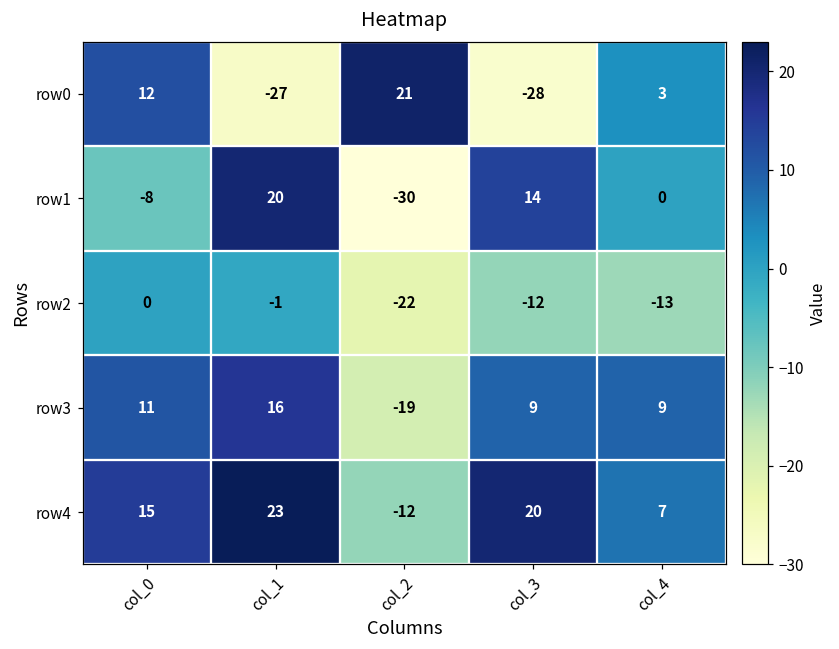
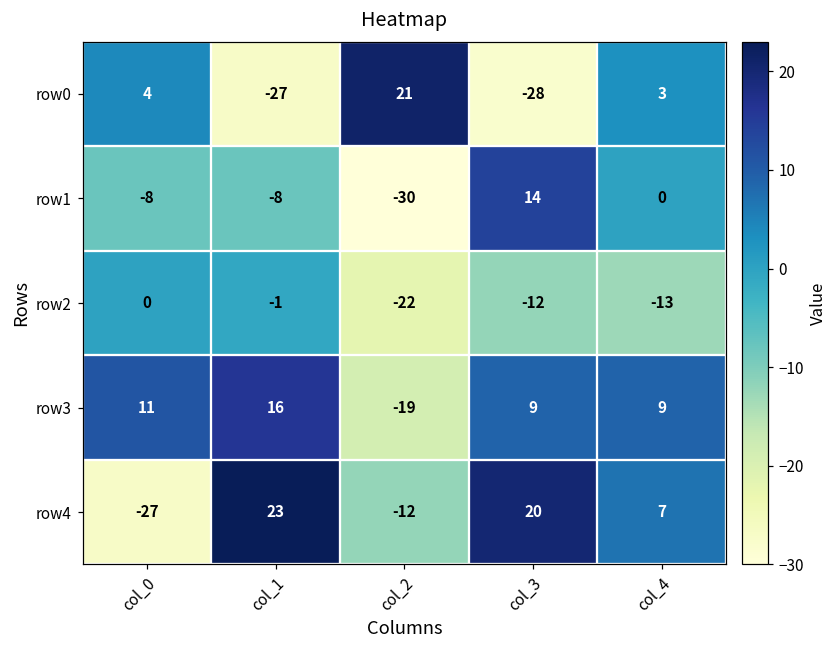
row0, col_0: 12 -> 4
row1, col_1: 20 -> -8
row4, col_0: 15 -> -27
